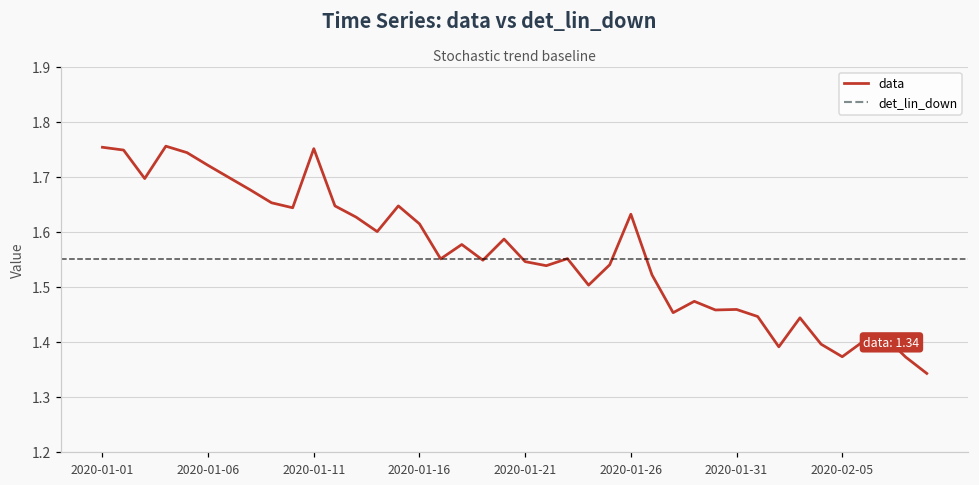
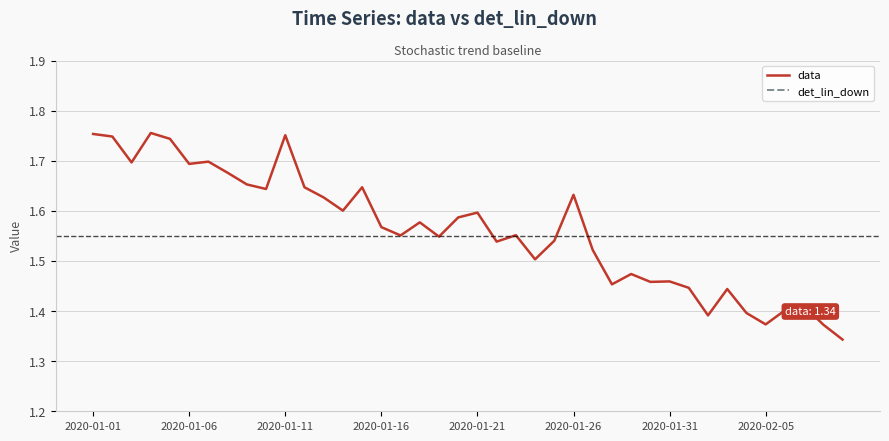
data, 2020-01-06: 1.72 -> 1.69
data, 2020-01-16: 1.61 -> 1.57
data, 2020-01-21: 1.55 -> 1.60
